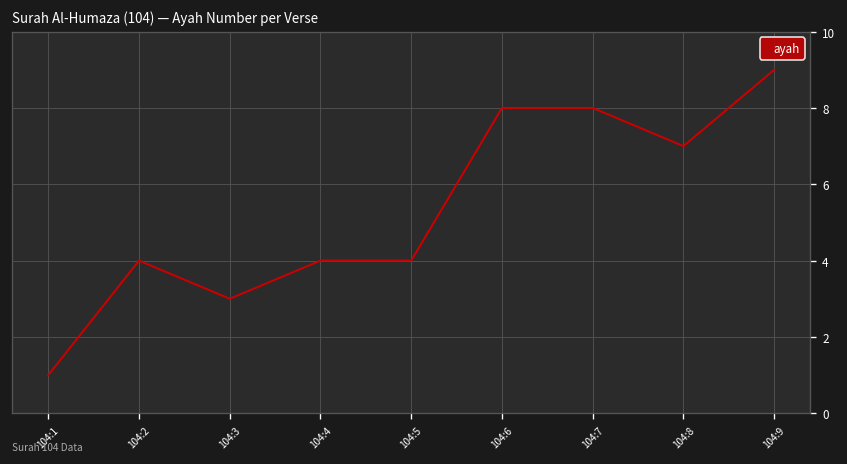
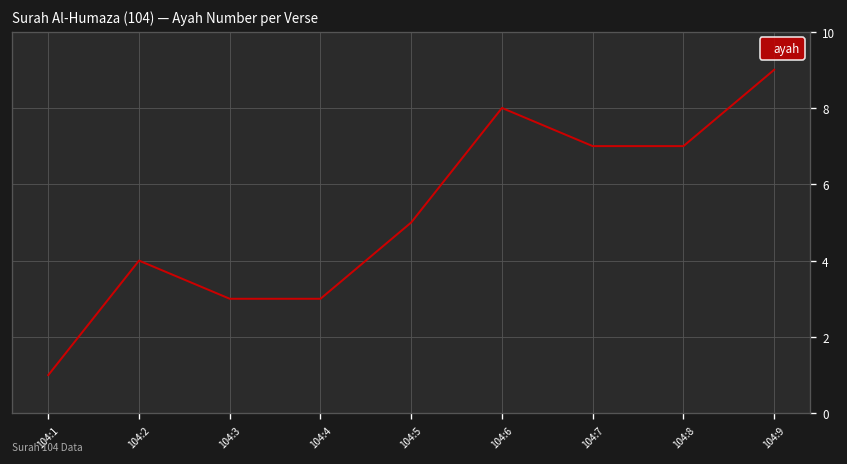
104:4: 4 -> 3
104:5: 4 -> 5
104:7: 8 -> 7
